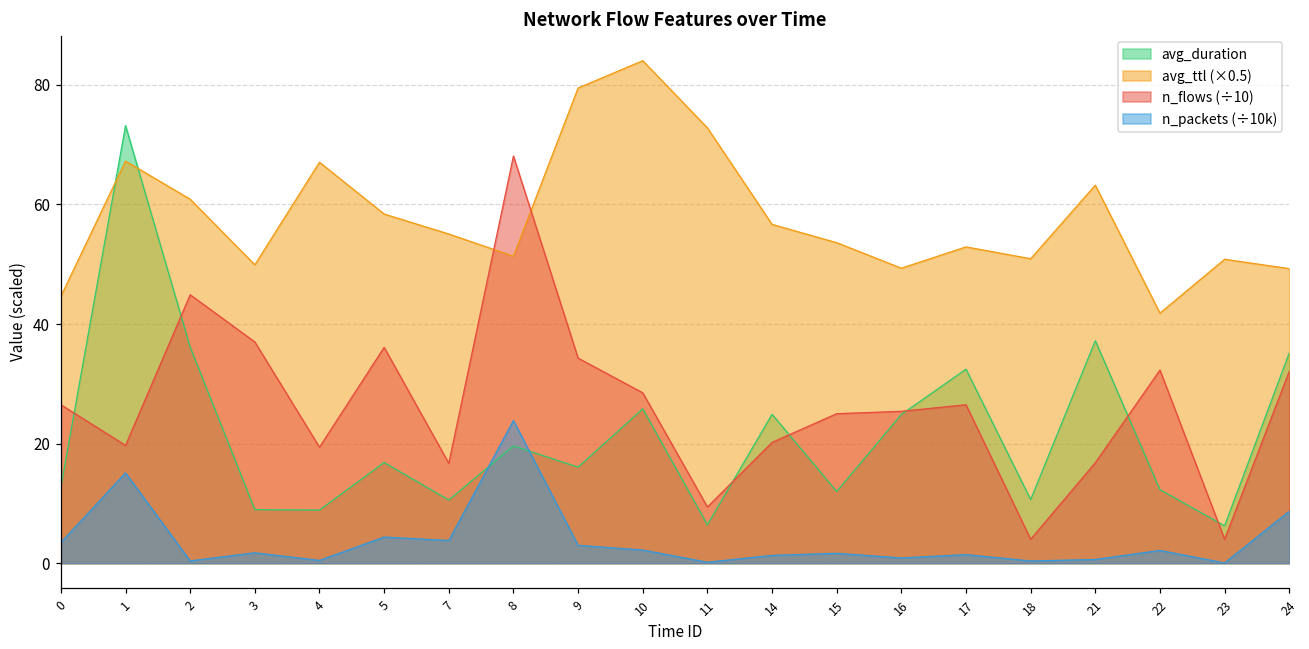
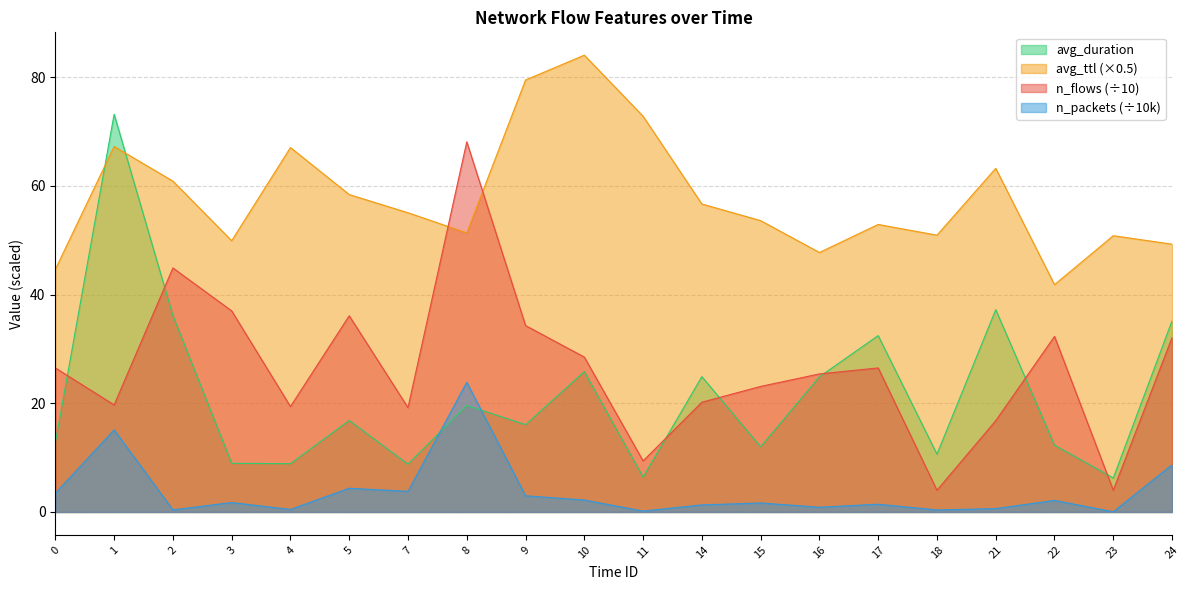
avg_duration, 7: 11 -> 9
n_flows (÷10), 7: 17 -> 19
n_flows (÷10), 15: 25 -> 23
avg_ttl (×0.5), 16: 49 -> 48
